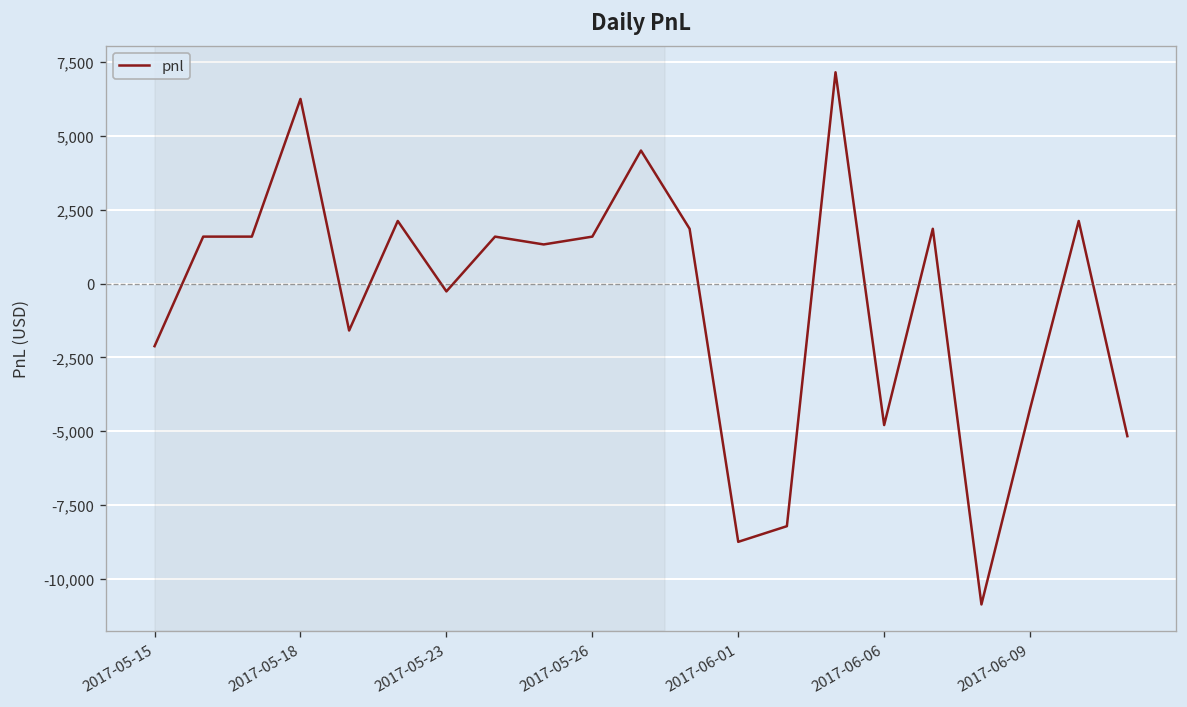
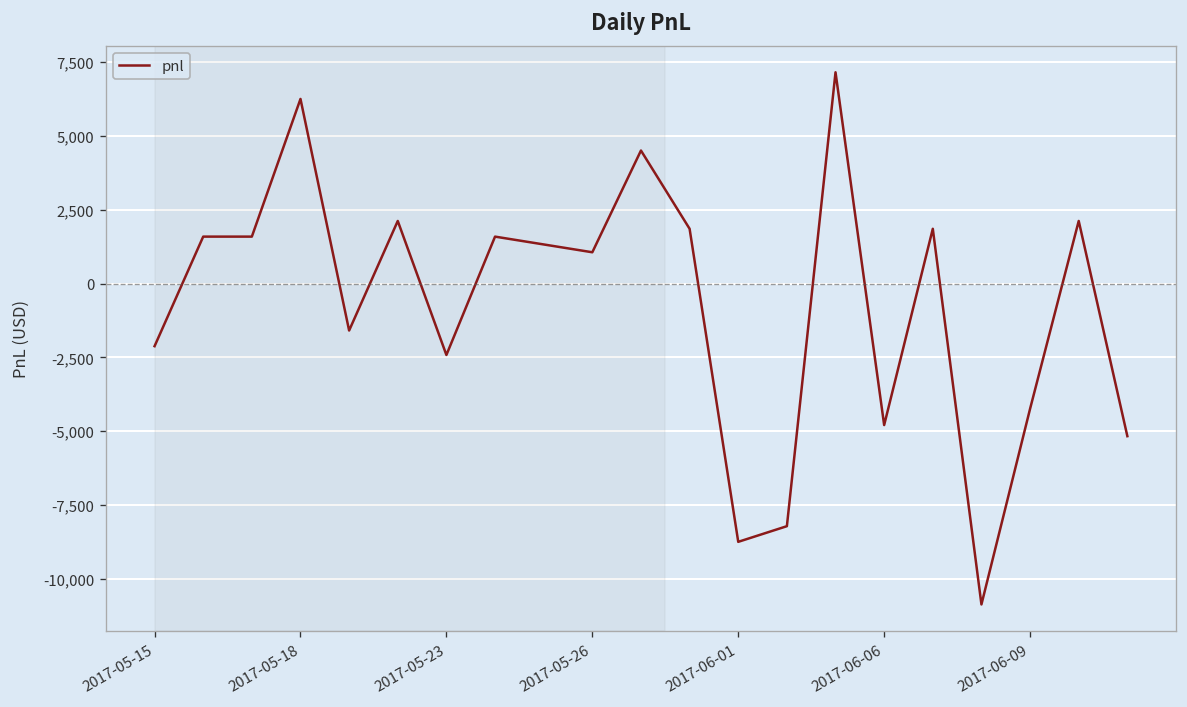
2017-05-23: -300 -> -2,400
2017-05-26: 1,600 -> 1,100
